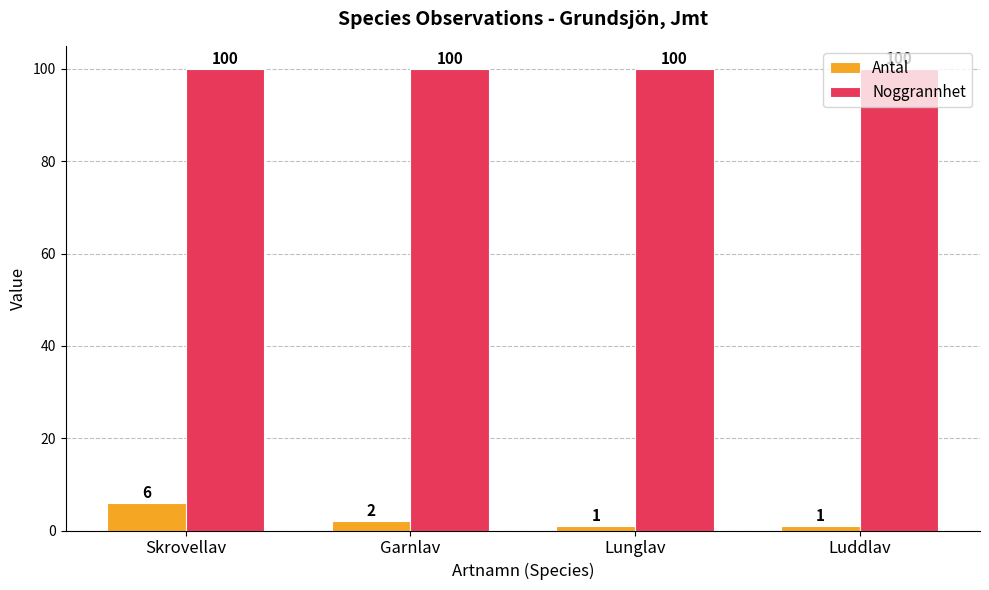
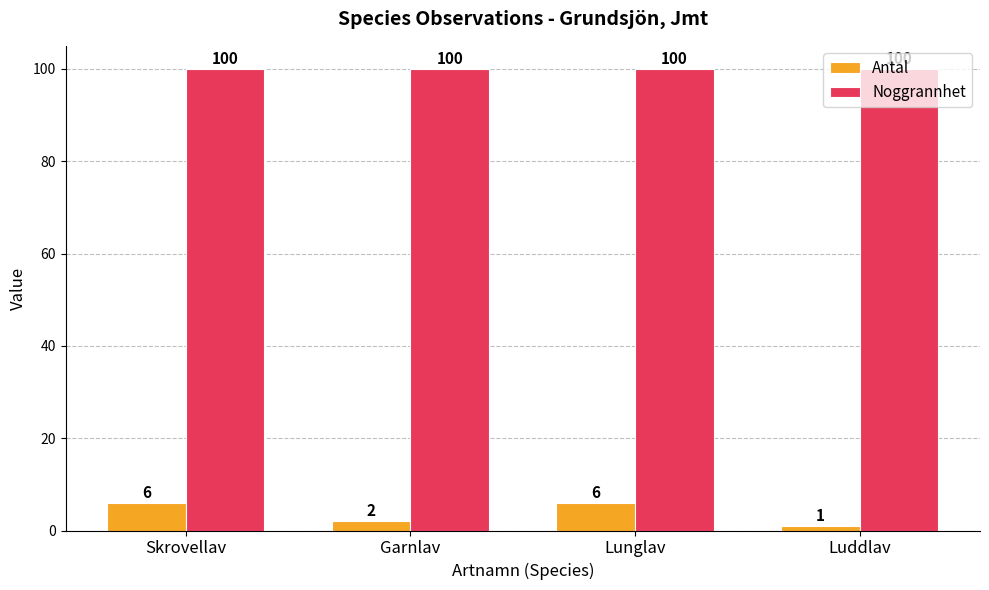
Antal, Lunglav: 1 -> 6
